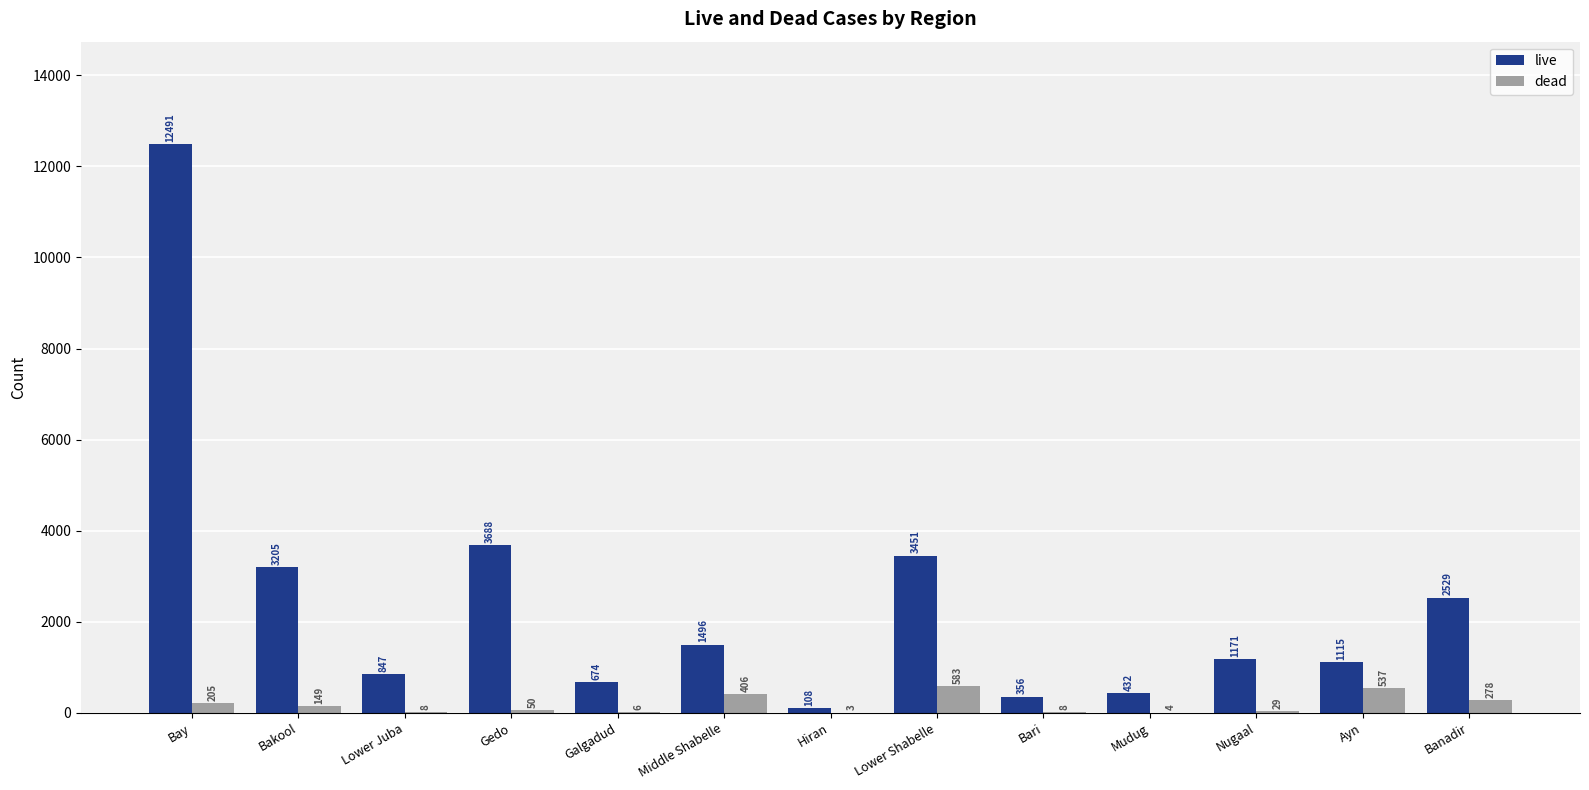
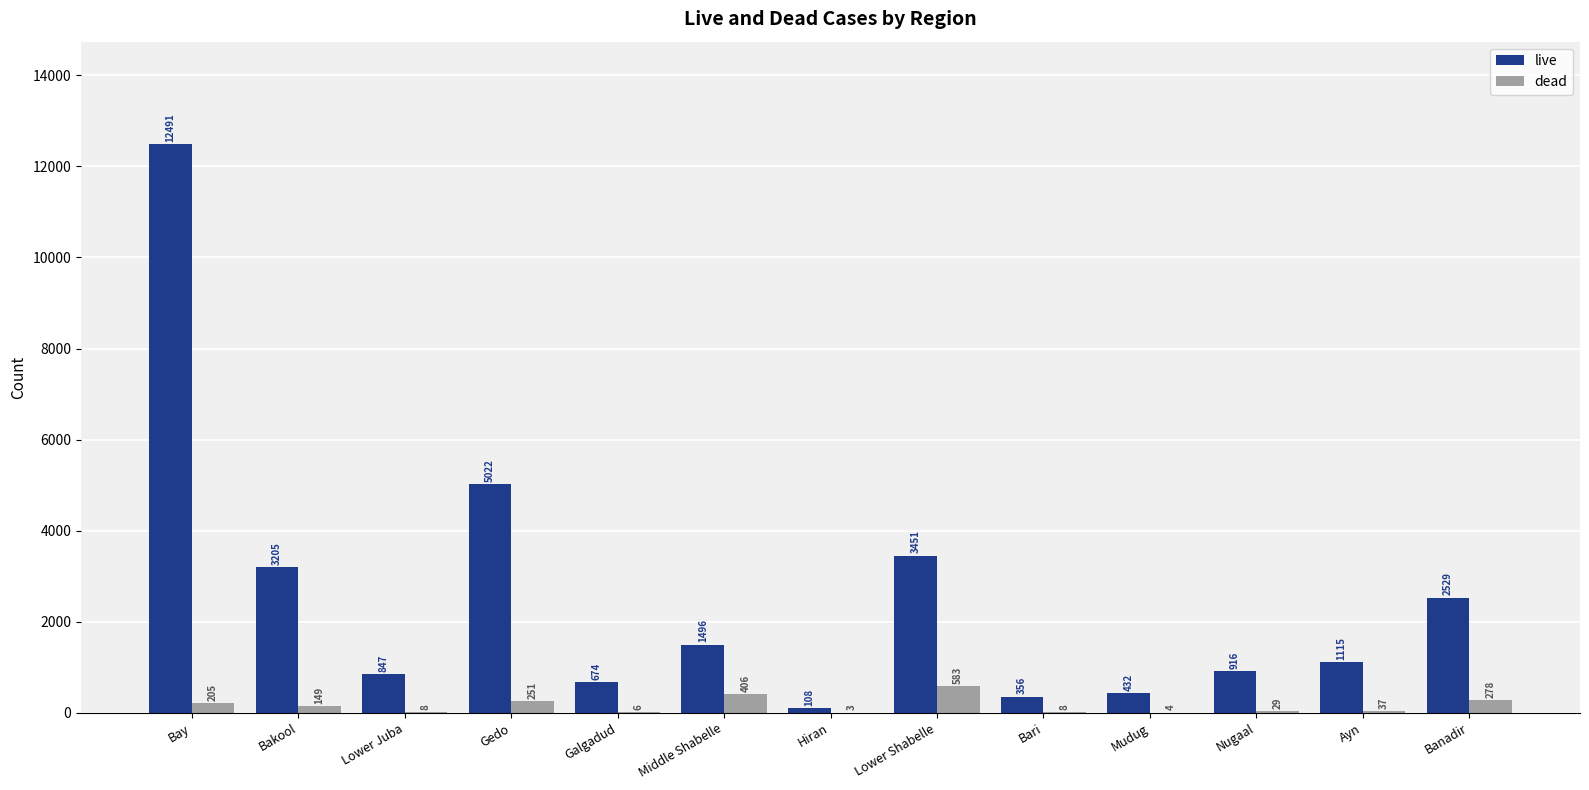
live, Gedo: 3688 -> 5022
dead, Gedo: 50 -> 251
live, Nugaal: 1171 -> 916
dead, Ayn: 537 -> 37
